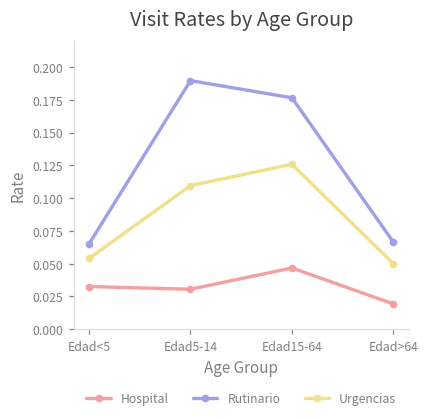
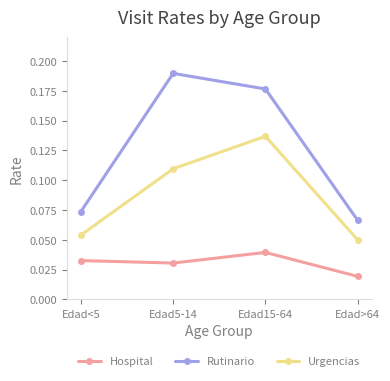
Rutinario, Edad<5: 0.065 -> 0.074
Hospital, Edad15-64: 0.047 -> 0.039
Urgencias, Edad15-64: 0.126 -> 0.137
